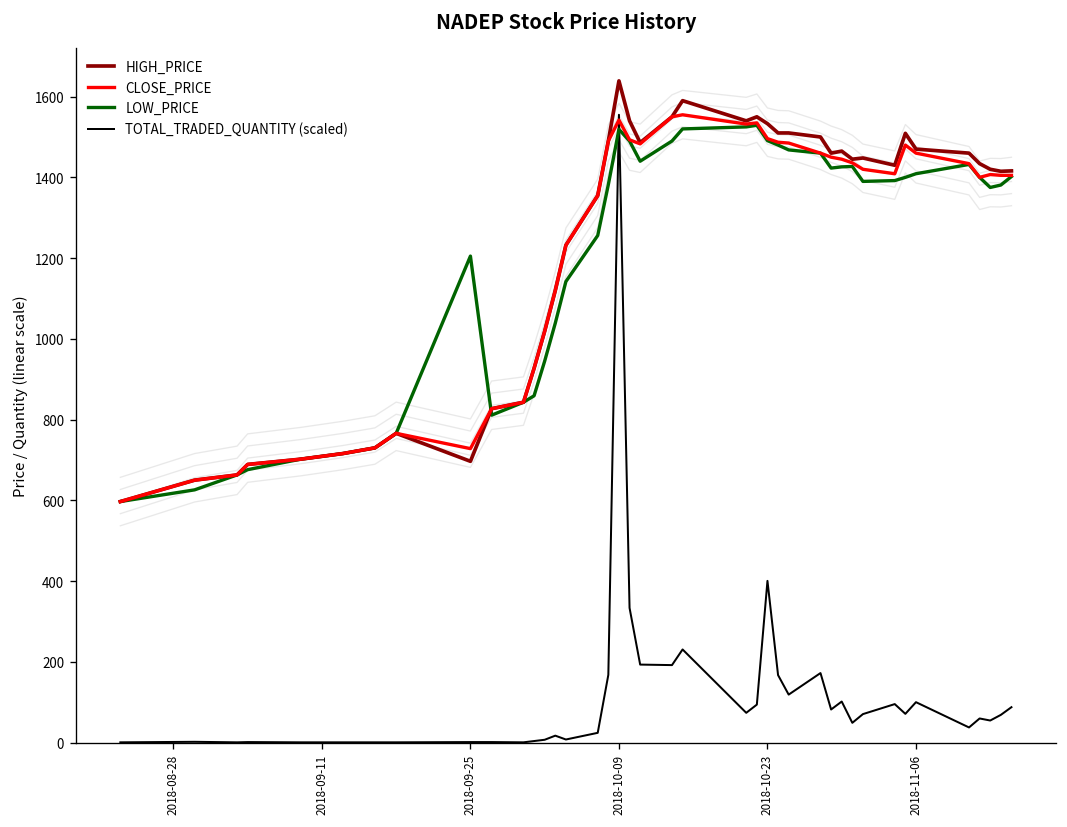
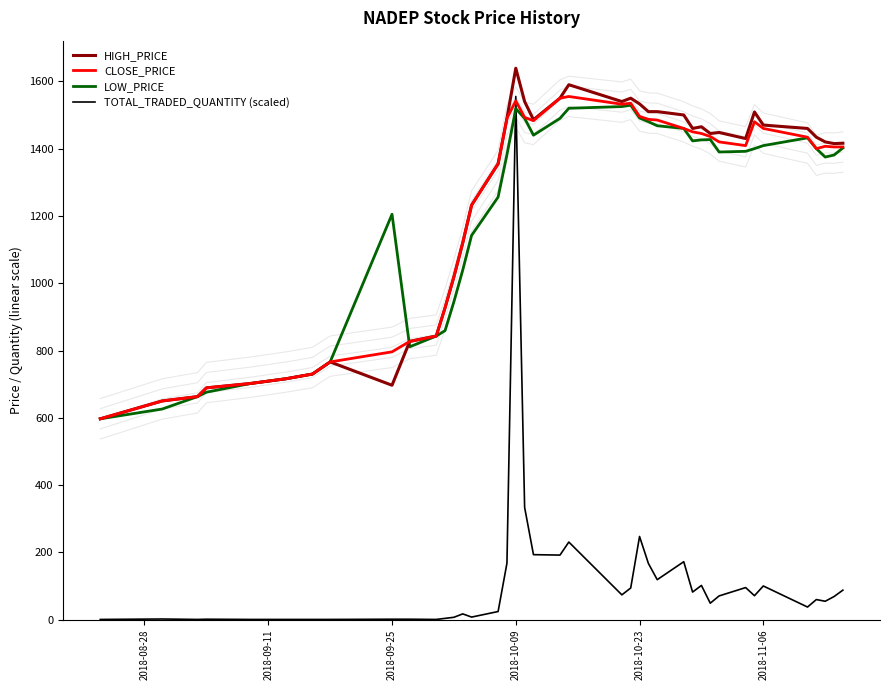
CLOSE_PRICE, 2018-09-25: 730 -> 800
TOTAL_TRADED_QUANTITY (scaled), 2018-10-23: 400 -> 250
